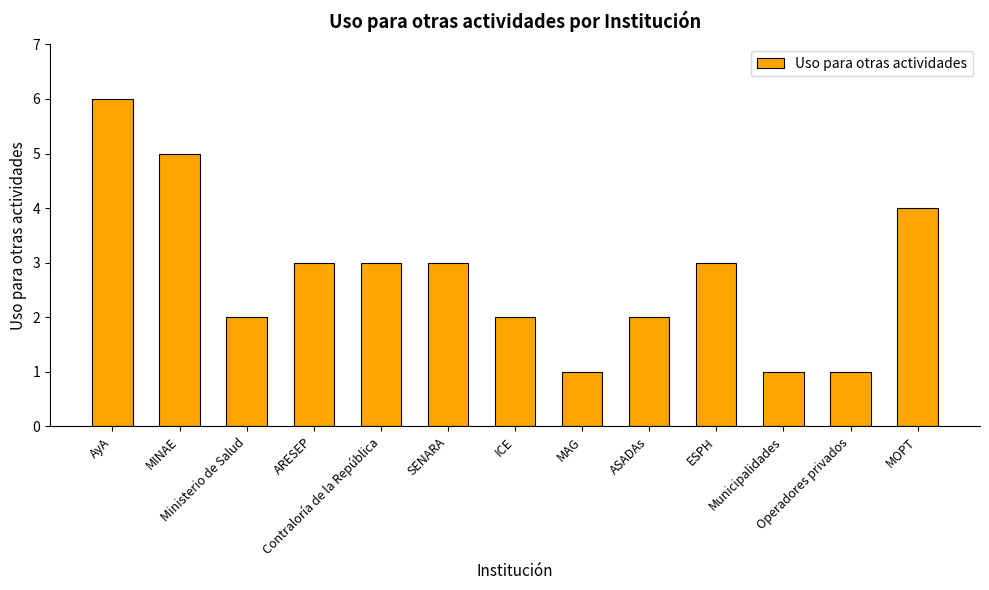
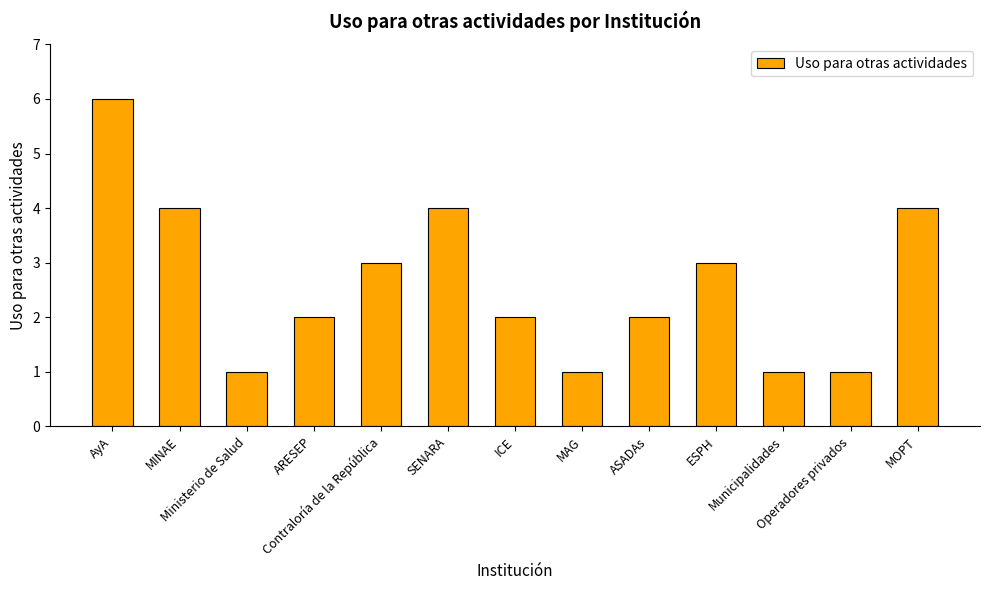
MINAE: 5 -> 4
Ministerio de Salud: 2 -> 1
ARESEP: 3 -> 2
SENARA: 3 -> 4
